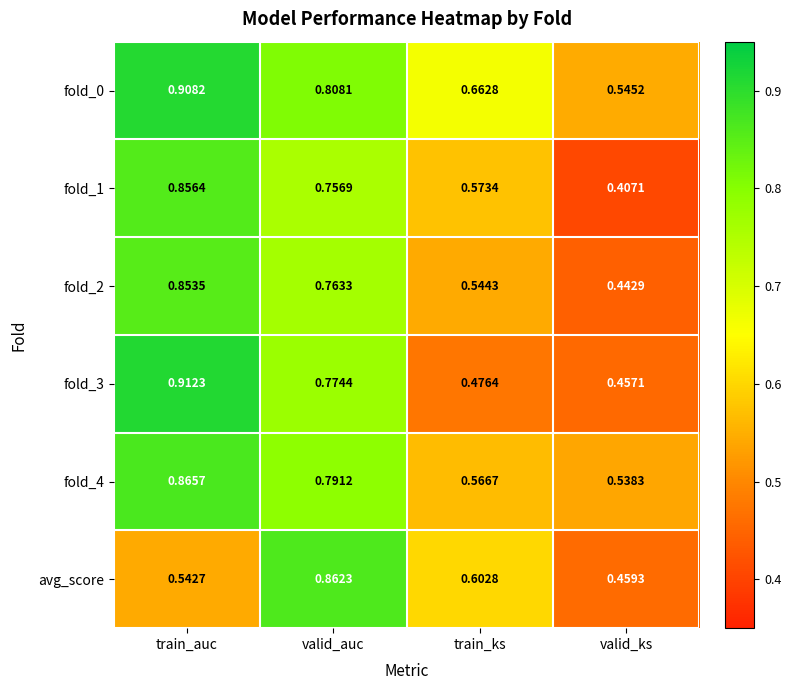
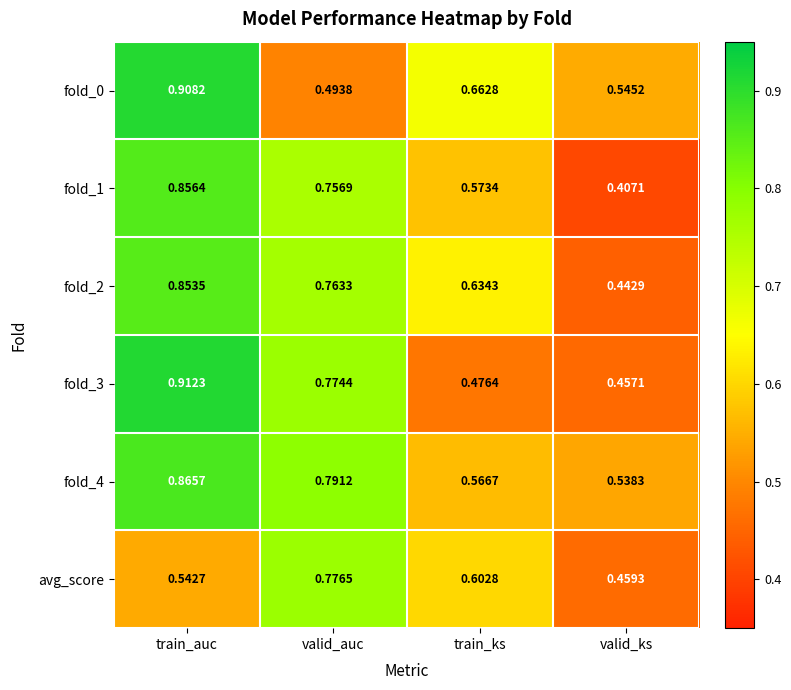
fold_0, valid_auc: 0.8081 -> 0.4938
fold_2, train_ks: 0.5443 -> 0.6343
avg_score, valid_auc: 0.8623 -> 0.7765
